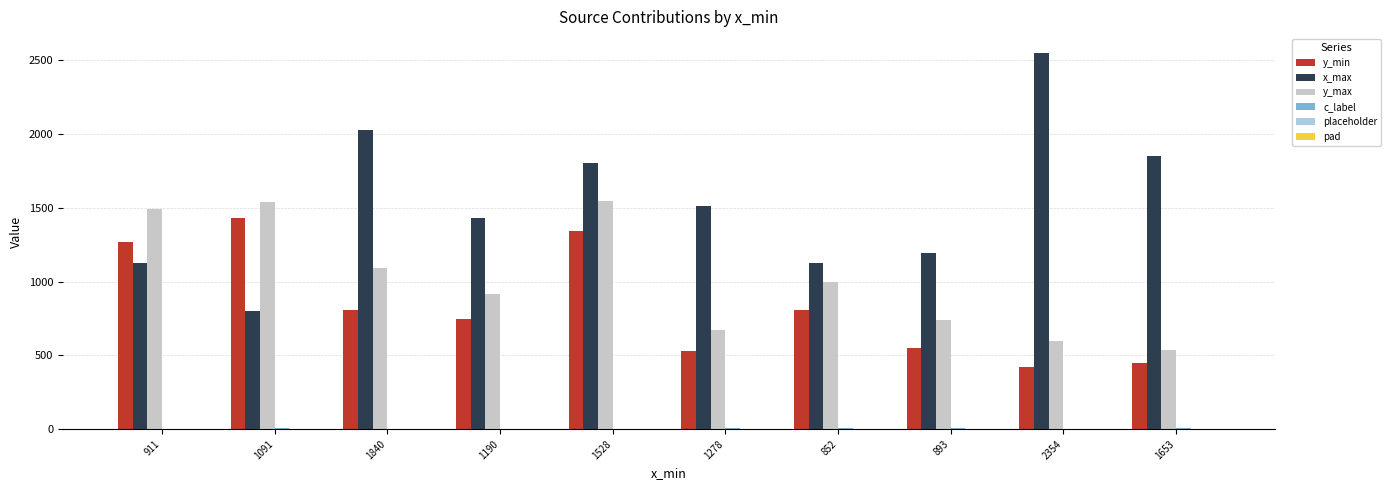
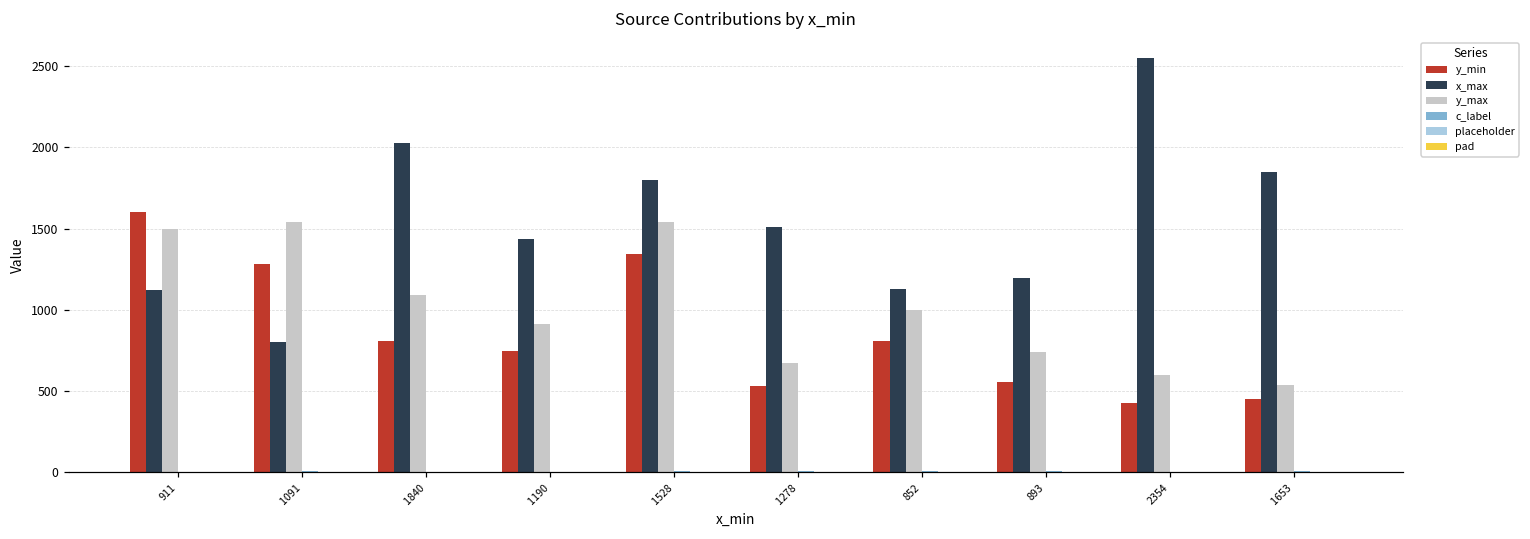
y_min, 911: 1270 -> 1600
y_min, 1091: 1430 -> 1280
